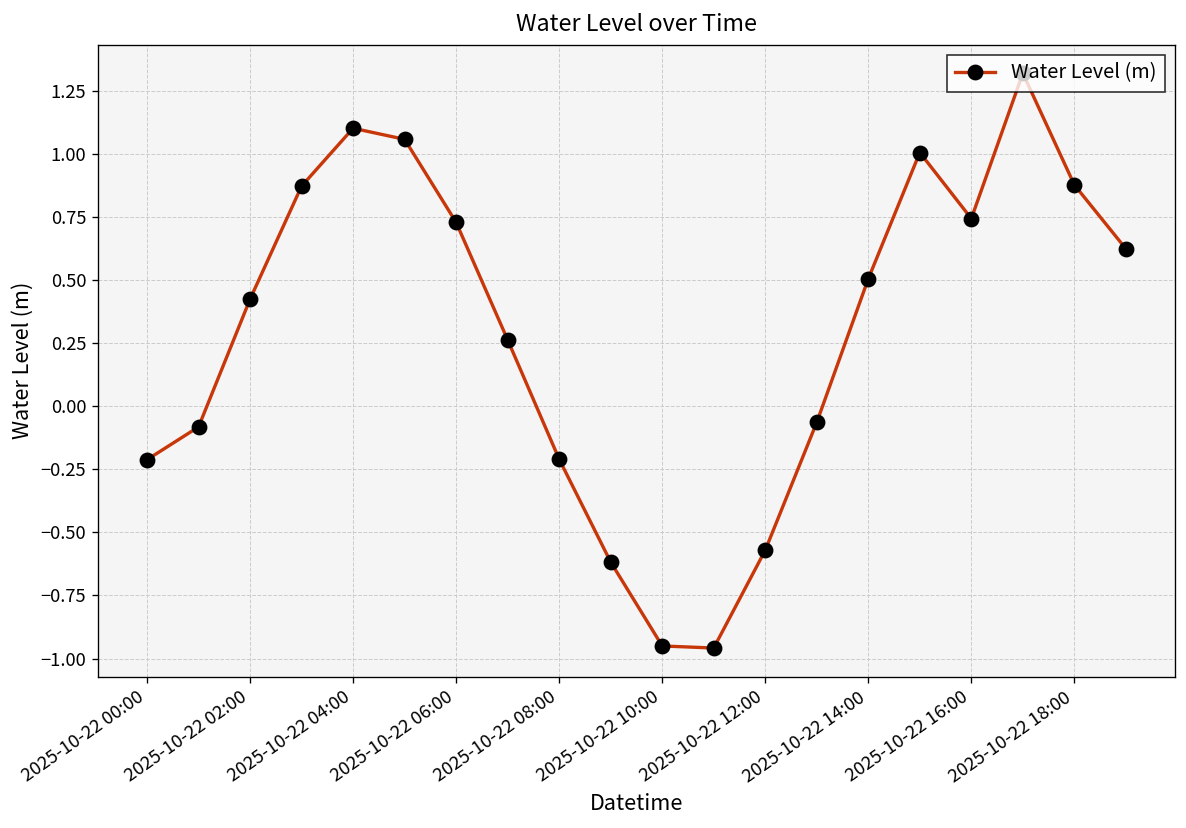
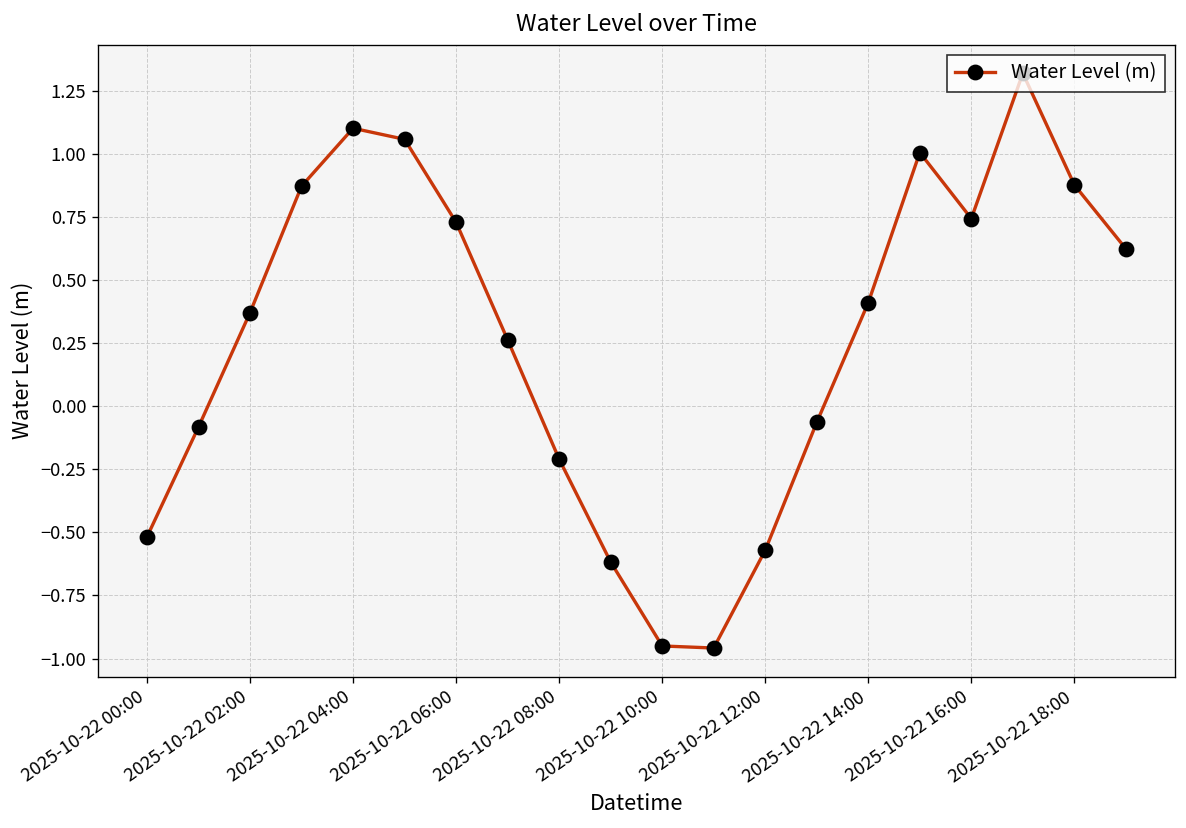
2025-10-22 00:00: -0.21 -> -0.52
2025-10-22 02:00: 0.42 -> 0.37
2025-10-22 14:00: 0.50 -> 0.41
